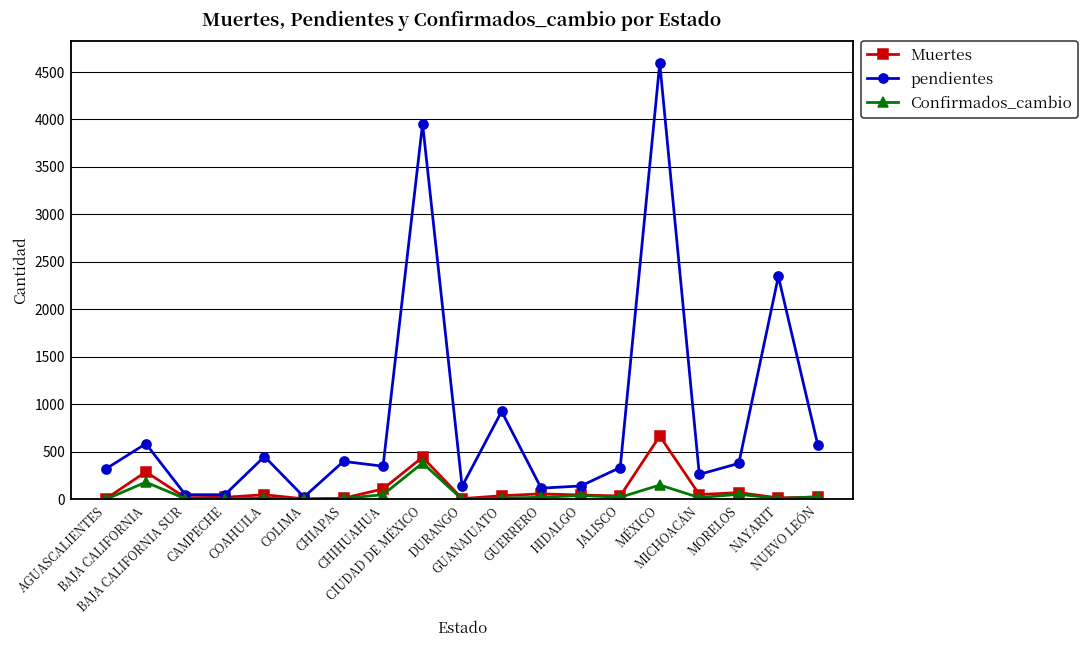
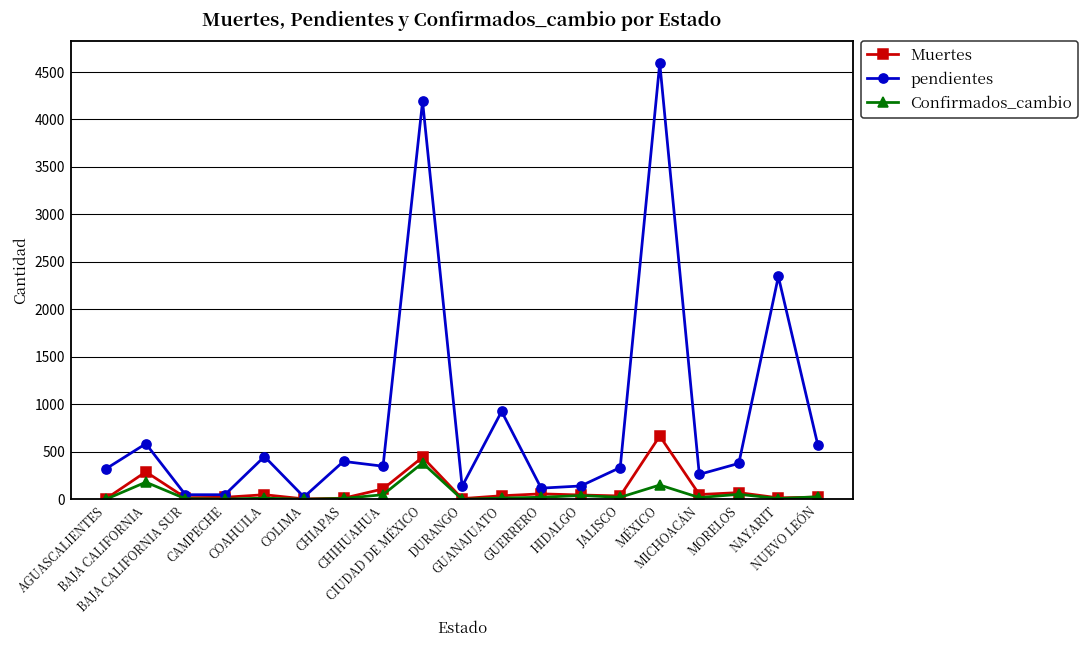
pendientes, CIUDAD DE MÉXICO: 4000 -> 4200
